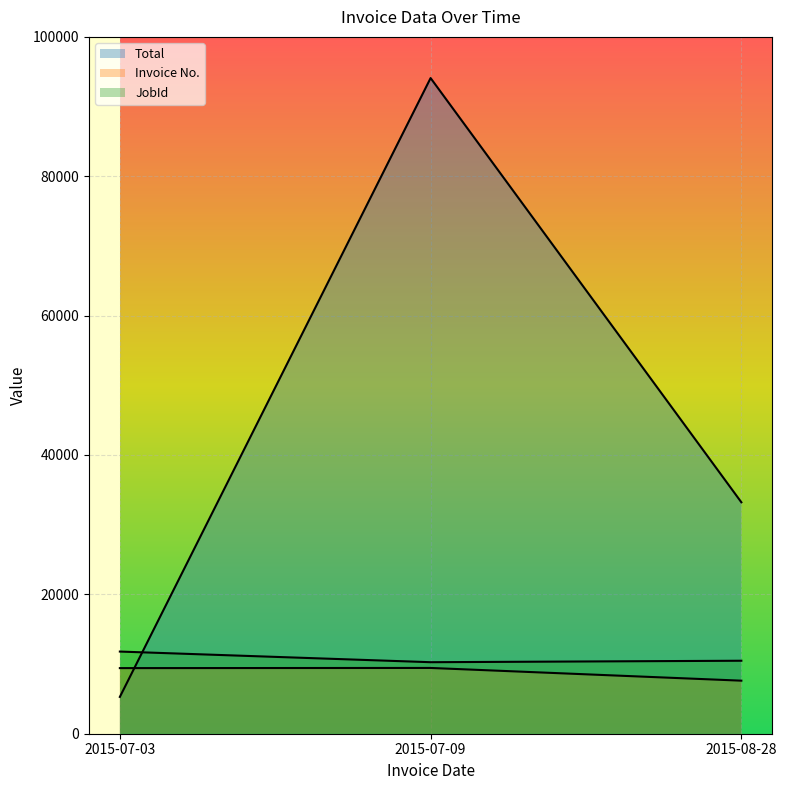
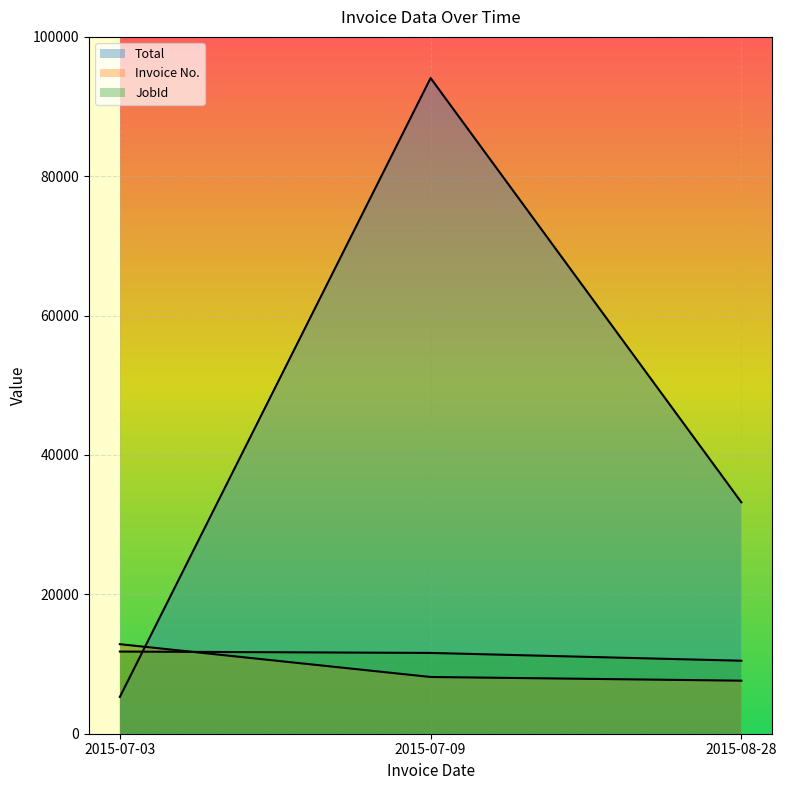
Invoice No., 2015-07-03: 9000 -> 13000
Invoice No., 2015-07-09: 9000 -> 8000
JobId, 2015-07-09: 10000 -> 12000
